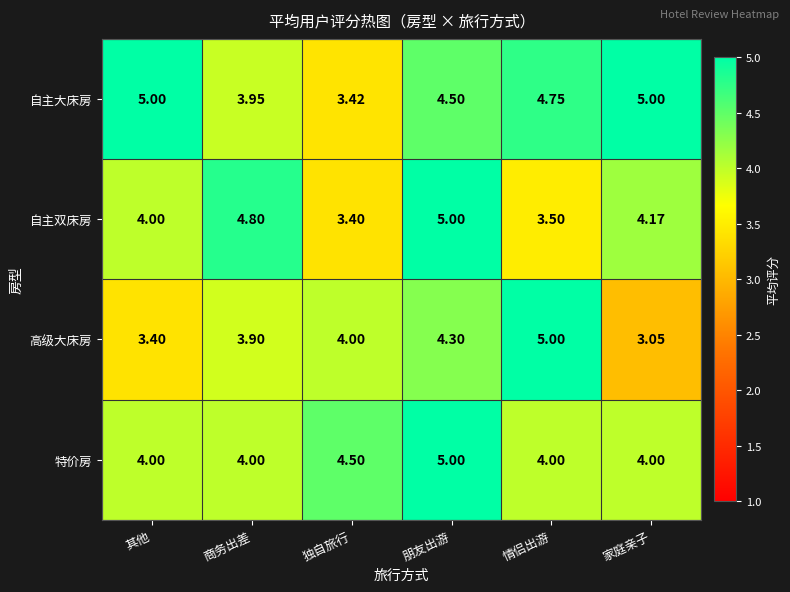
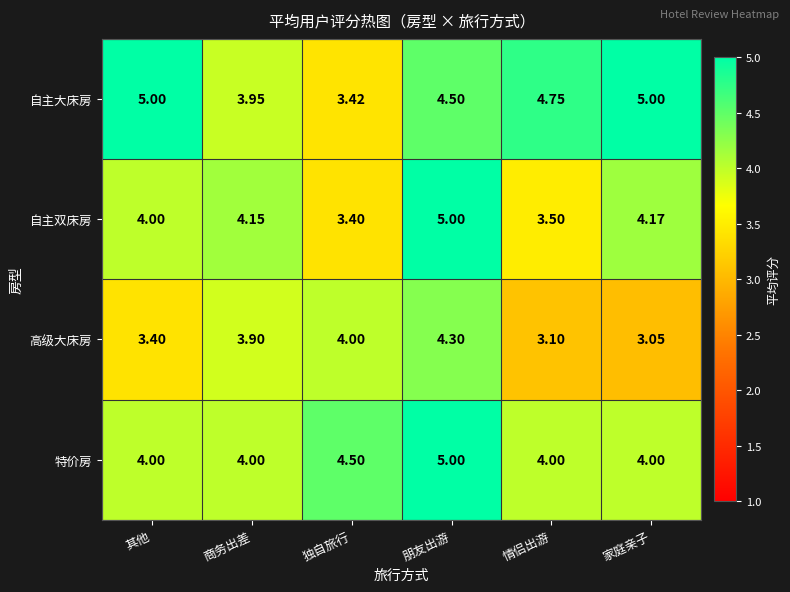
自主双床房, 商务出差: 4.80 -> 4.15
高级大床房, 情侣出游: 5.00 -> 3.10
